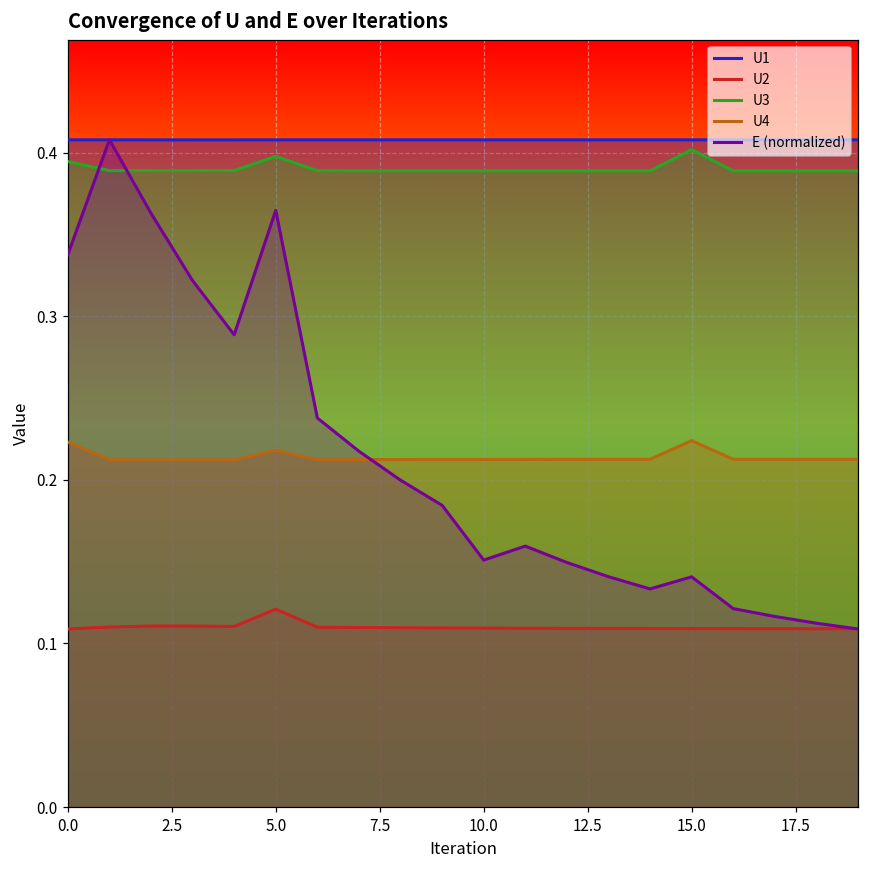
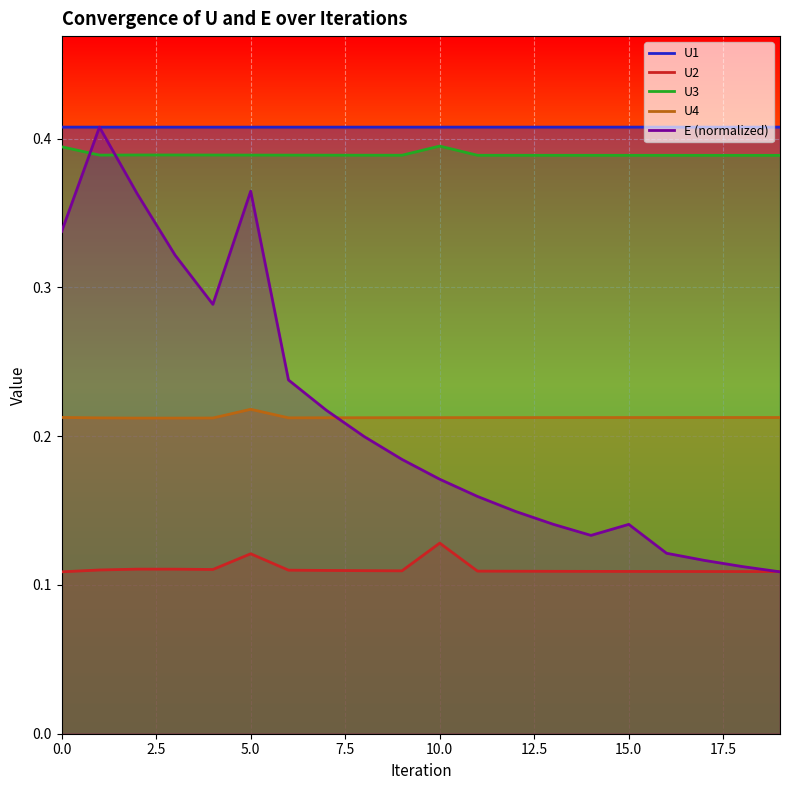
U4, 0.0: 0.223 -> 0.213
U3, 5.0: 0.398 -> 0.389
U2, 10.0: 0.109 -> 0.128
U3, 10.0: 0.389 -> 0.395
E (normalized), 10.0: 0.151 -> 0.171
U3, 15.0: 0.402 -> 0.389
U4, 15.0: 0.224 -> 0.213
